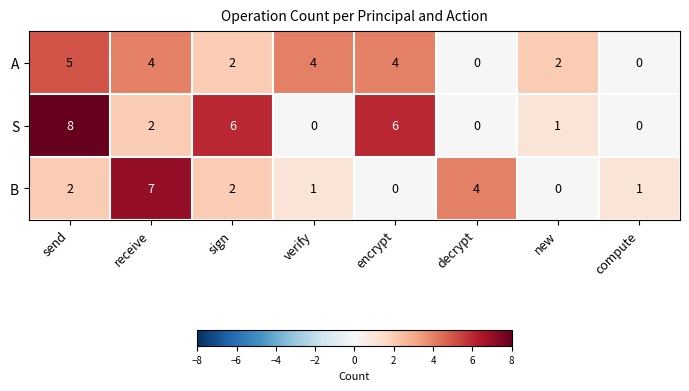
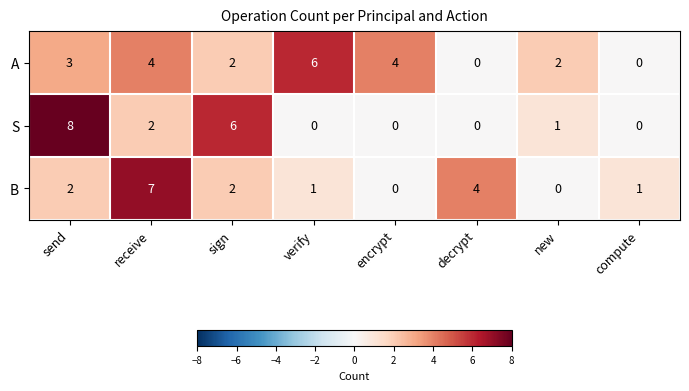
A, send: 5 -> 3
A, verify: 4 -> 6
S, encrypt: 6 -> 0
